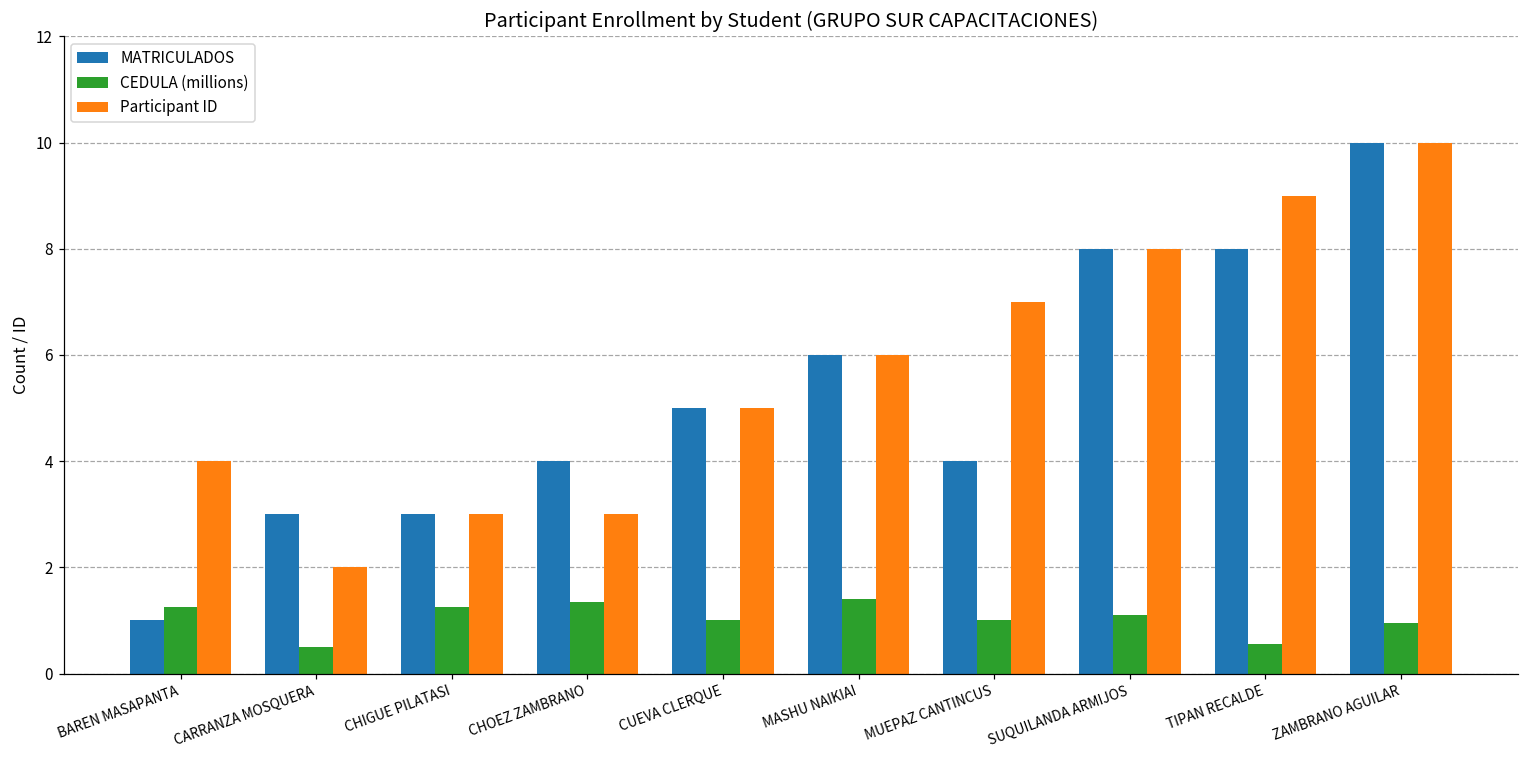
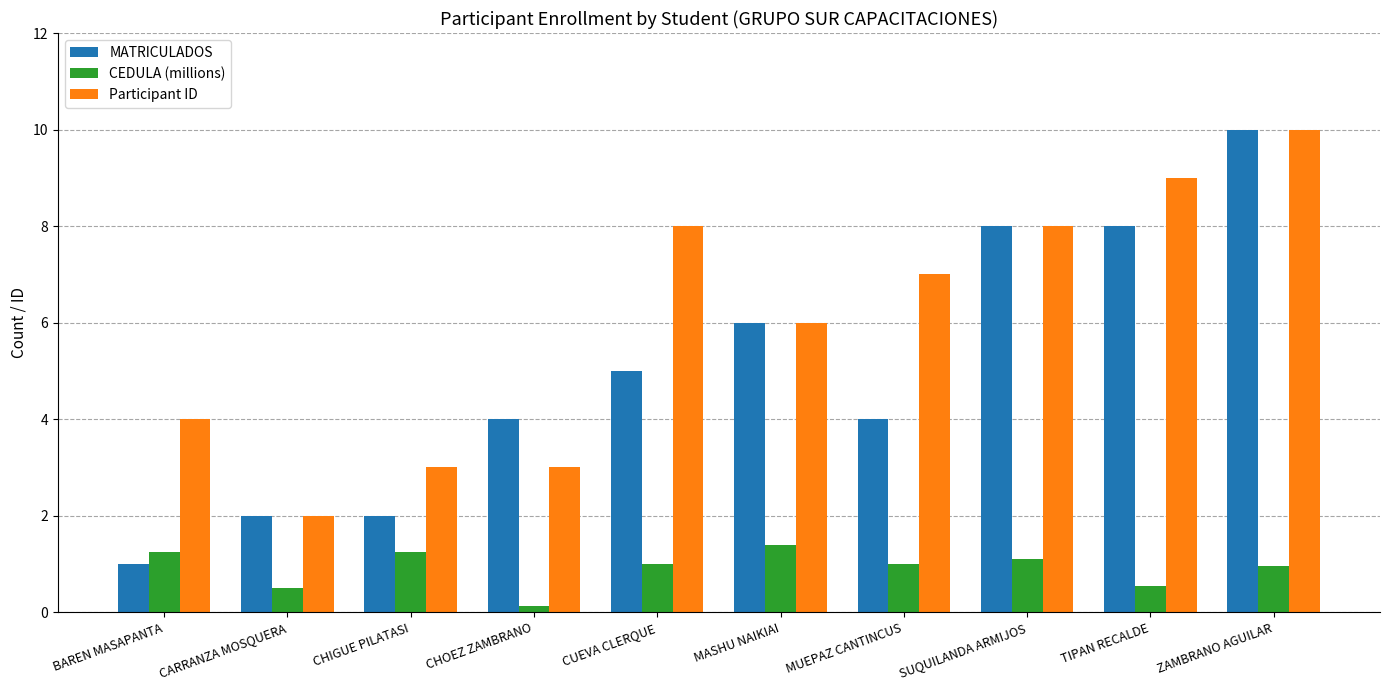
MATRICULADOS, CARRANZA MOSQUERA: 3 -> 2
MATRICULADOS, CHIGUE PILATASI: 3 -> 2
CEDULA (millions), CHOEZ ZAMBRANO: 1.4 -> 0.1
Participant ID, CUEVA CLERQUE: 5 -> 8
